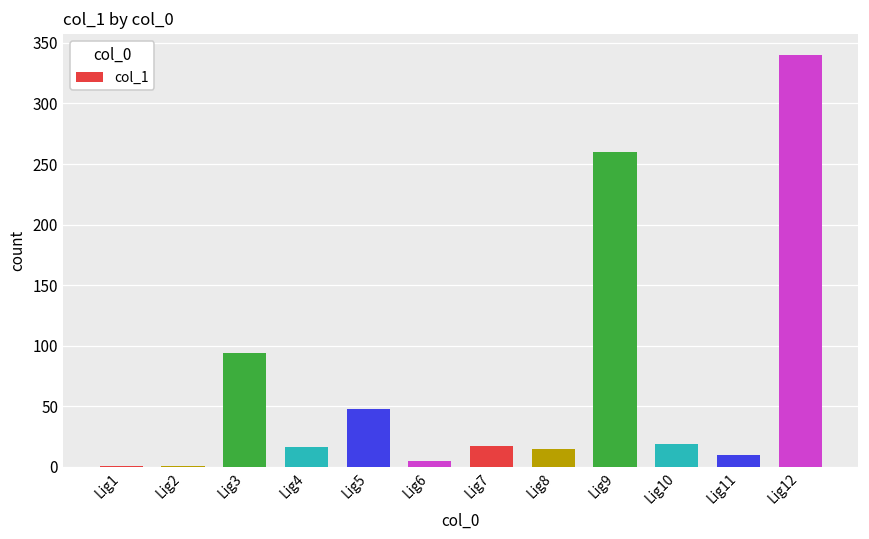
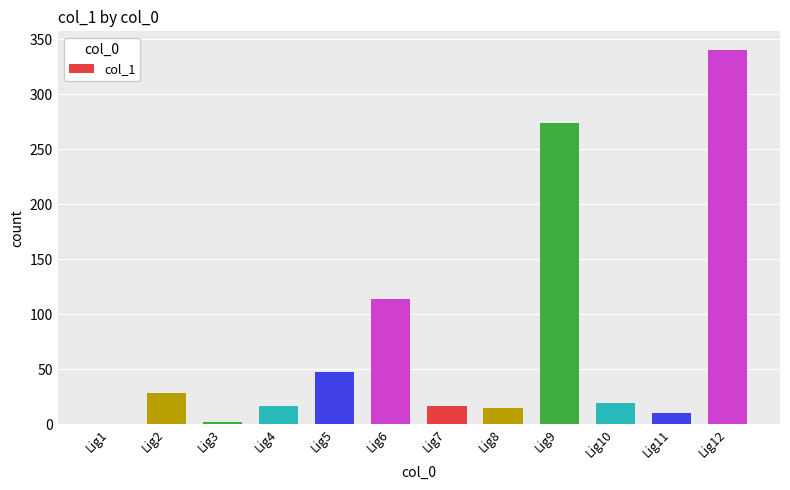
Lig2: 1 -> 28
Lig3: 94 -> 2
Lig6: 5 -> 114
Lig9: 260 -> 274
